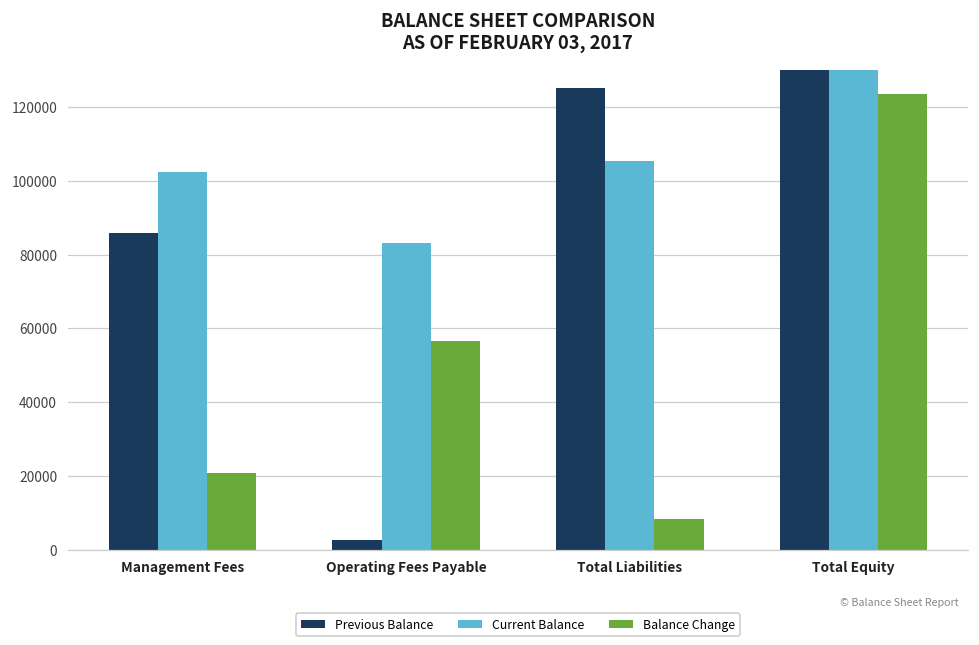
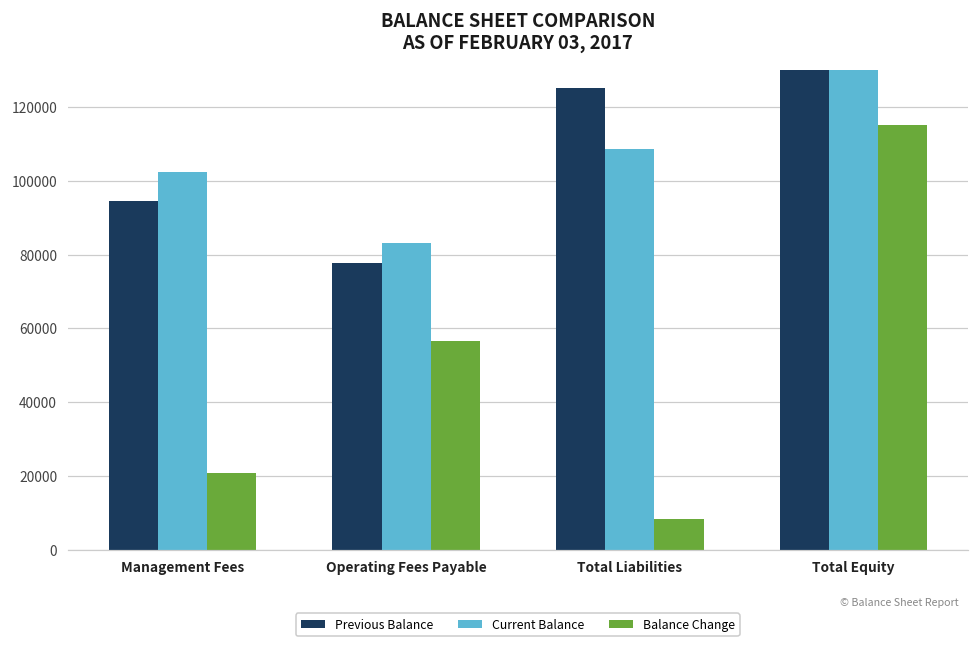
Previous Balance, Management Fees: 86000 -> 94000
Previous Balance, Operating Fees Payable: 3000 -> 78000
Current Balance, Total Liabilities: 105000 -> 109000
Balance Change, Total Equity: 123000 -> 115000
